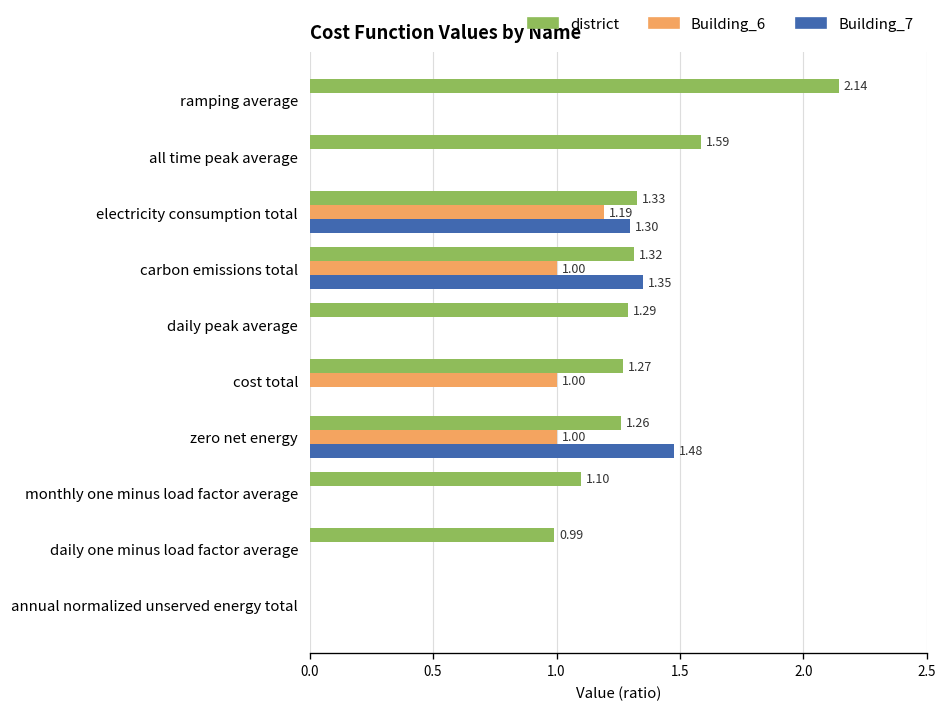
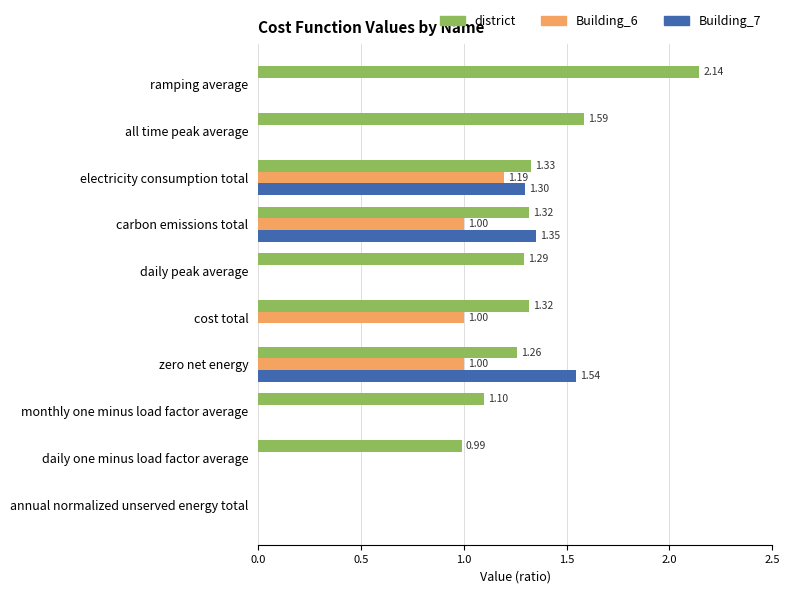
district, cost total: 1.27 -> 1.32
Building_7, zero net energy: 1.48 -> 1.54
